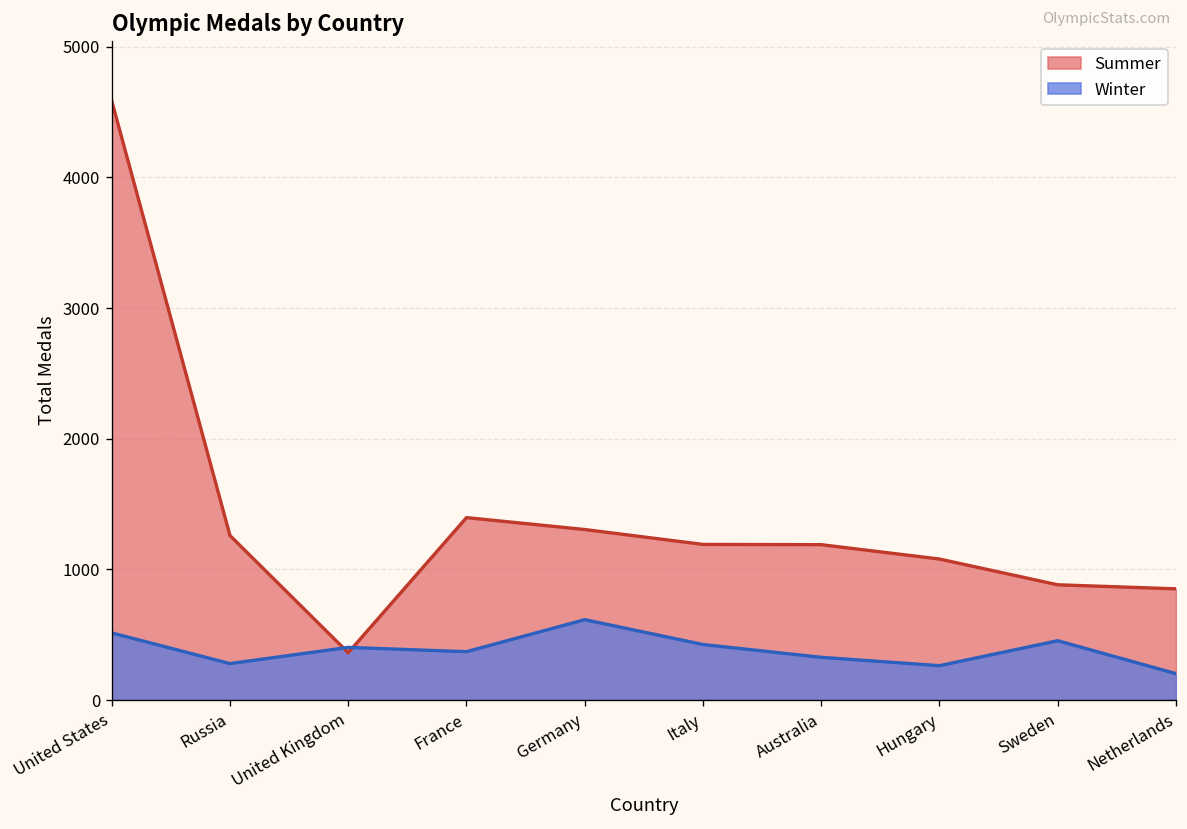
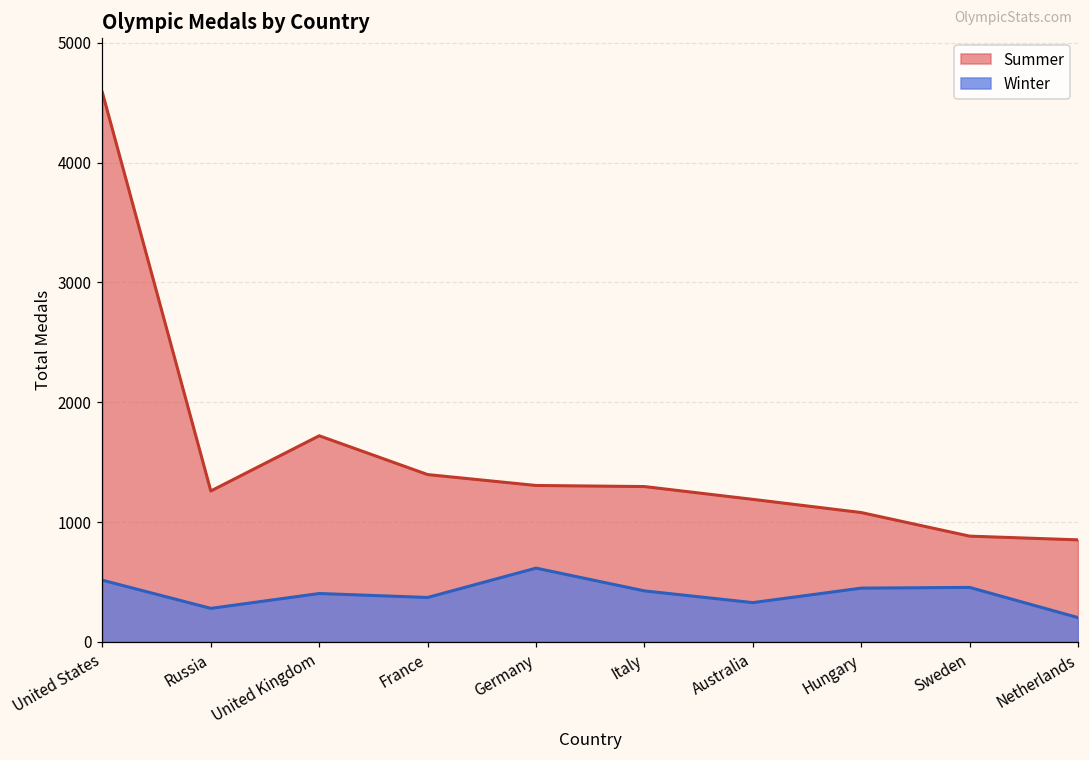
Summer, United Kingdom: 360 -> 1720
Summer, Italy: 1190 -> 1300
Winter, Hungary: 260 -> 450
